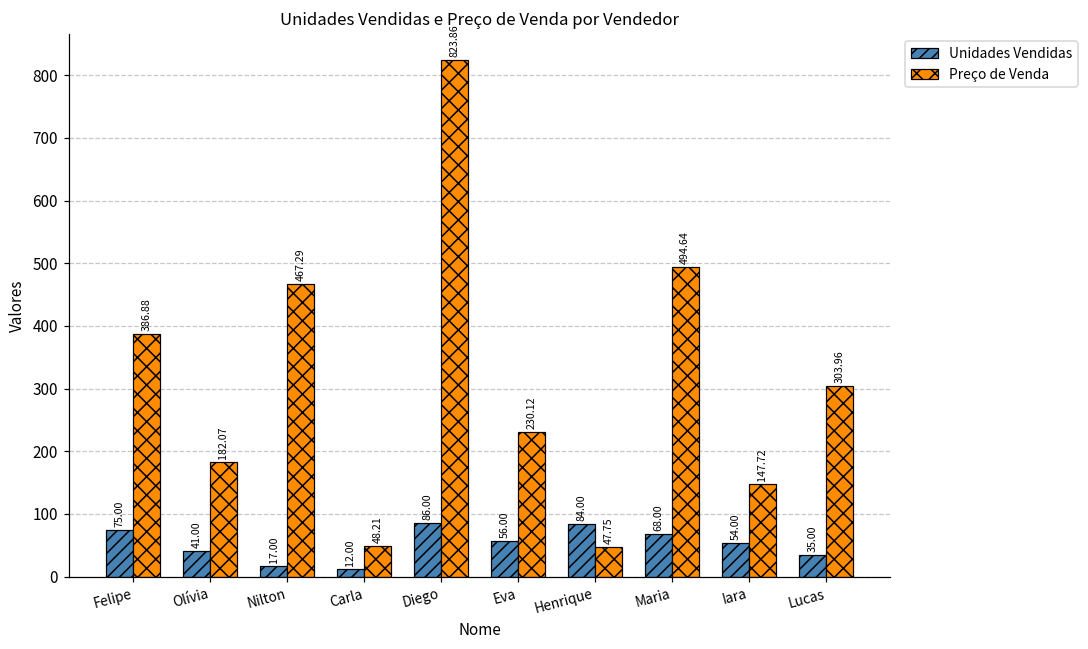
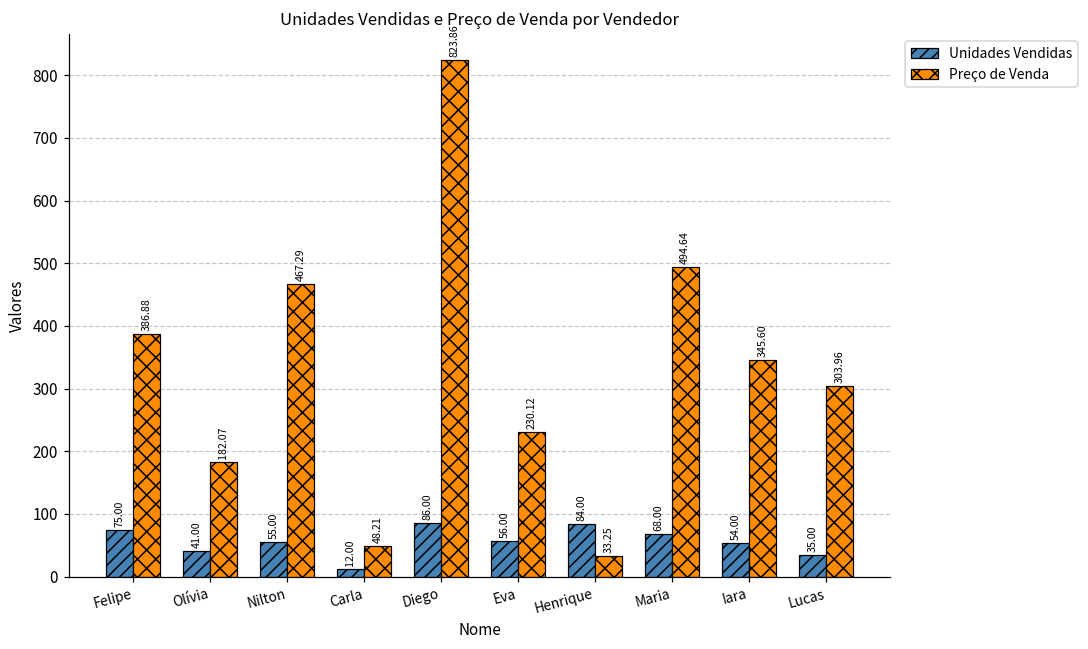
Unidades Vendidas, Nilton: 17.00 -> 55.00
Preço de Venda, Henrique: 47.75 -> 33.25
Preço de Venda, Iara: 147.72 -> 345.60
